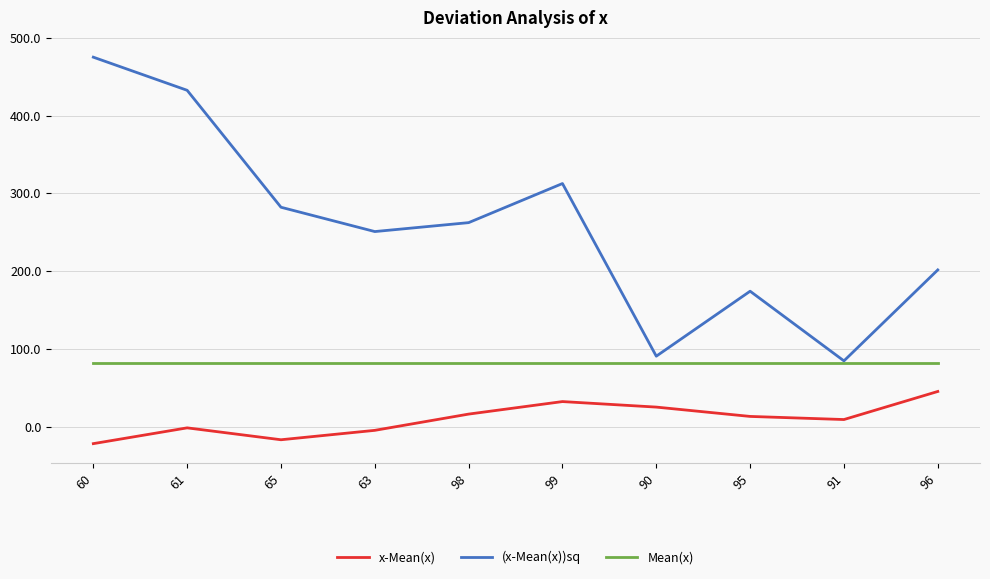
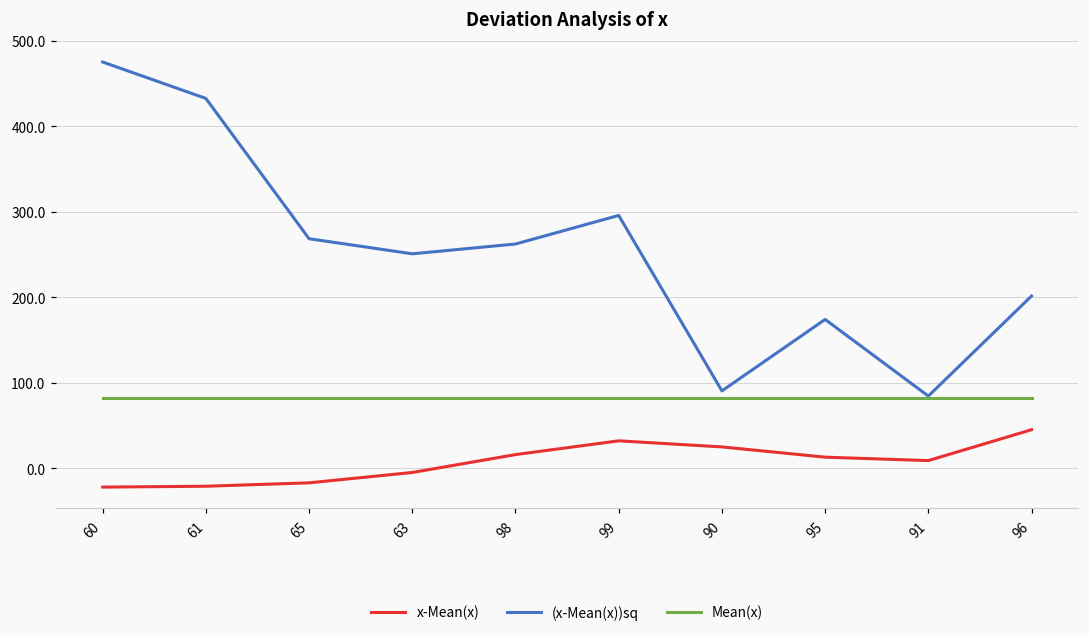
x-Mean(x), 61: 0 -> -20
(x-Mean(x))sq, 65: 280 -> 270
(x-Mean(x))sq, 99: 310 -> 300
